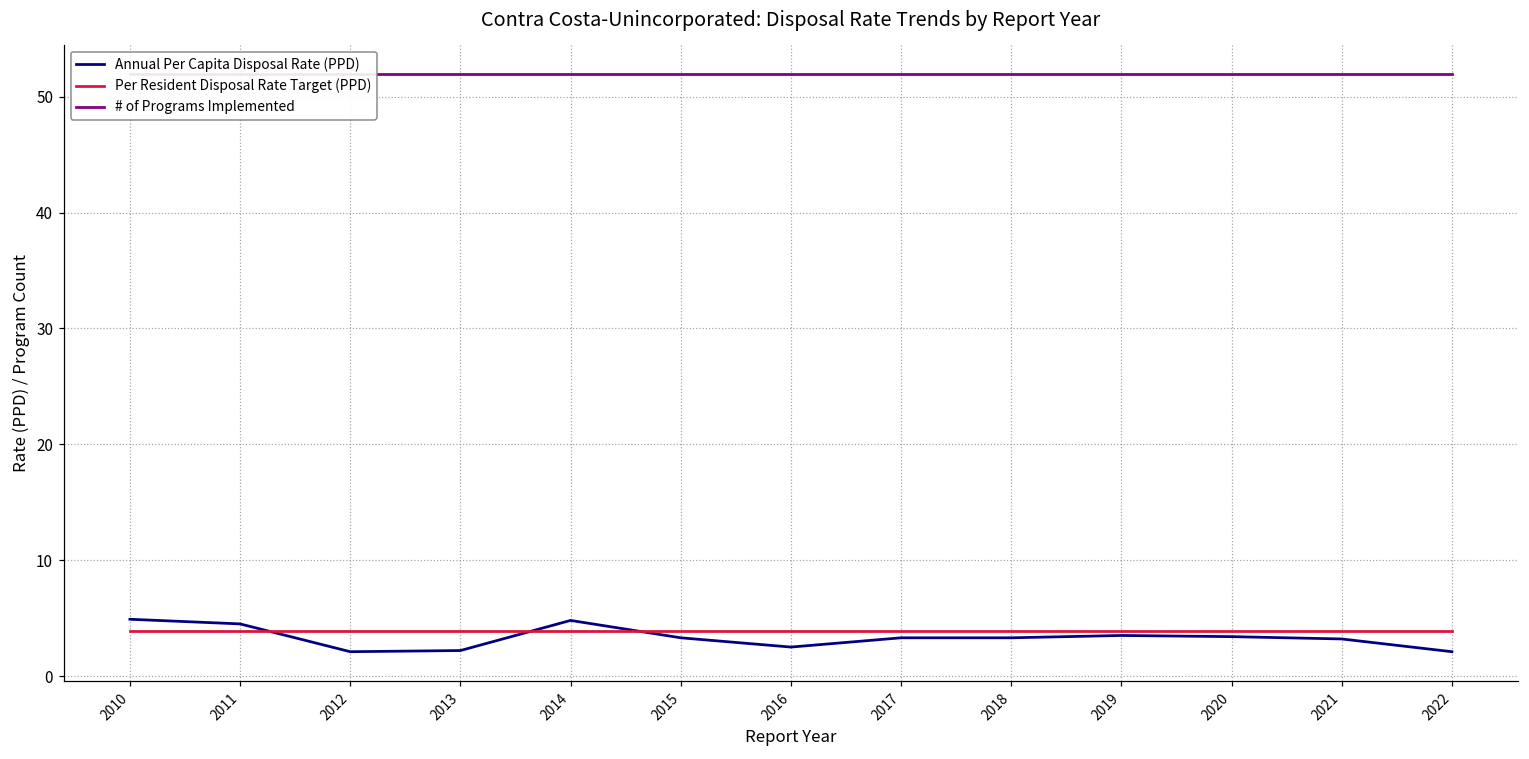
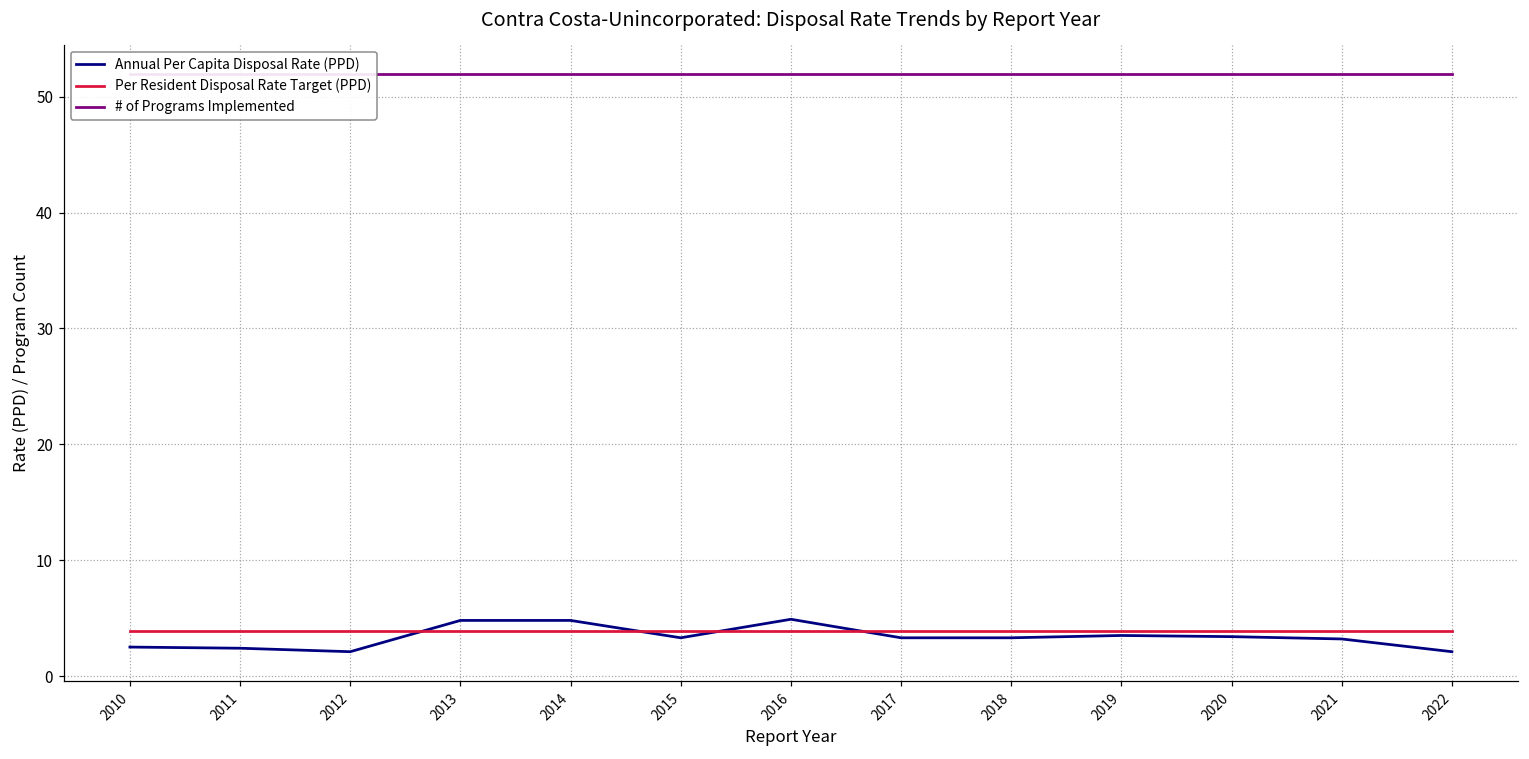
Annual Per Capita Disposal Rate (PPD), 2010: 4.9 -> 2.5
Annual Per Capita Disposal Rate (PPD), 2011: 4.5 -> 2.4
Annual Per Capita Disposal Rate (PPD), 2013: 2.2 -> 4.8
Annual Per Capita Disposal Rate (PPD), 2016: 2.5 -> 4.9
